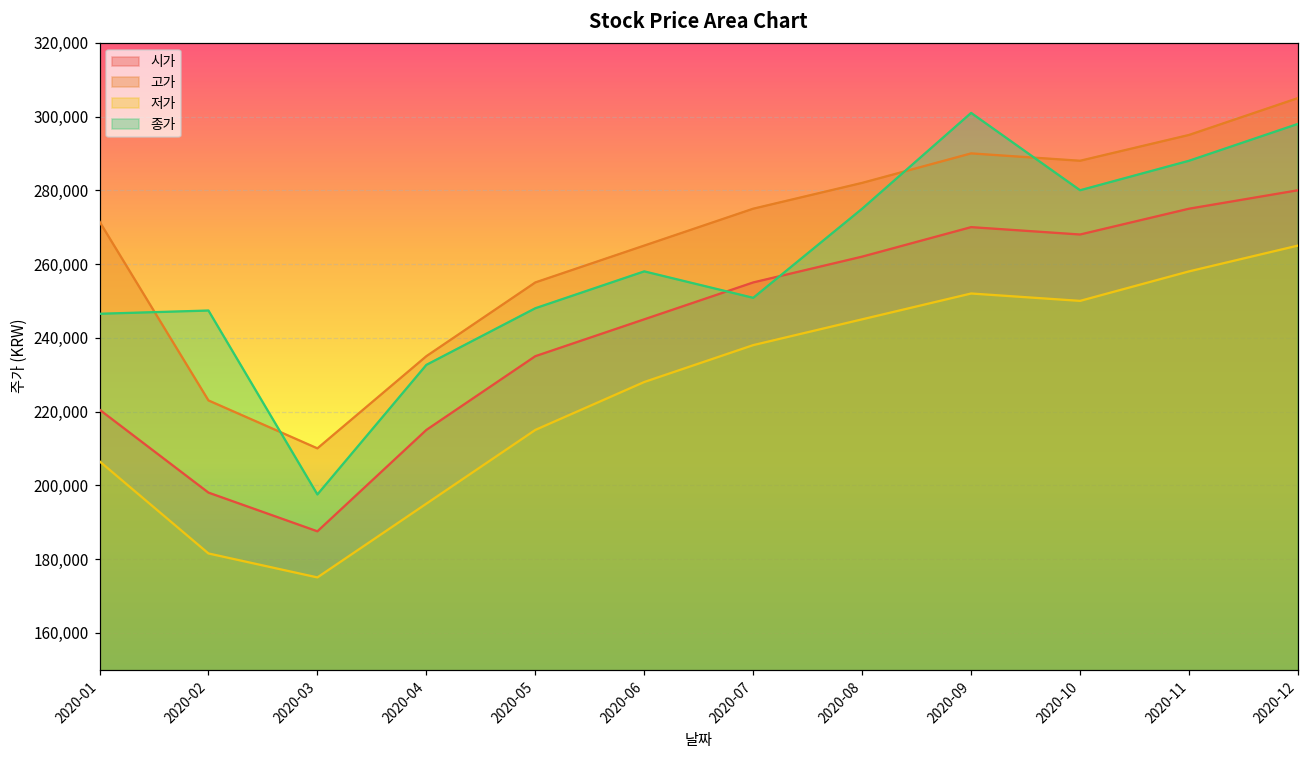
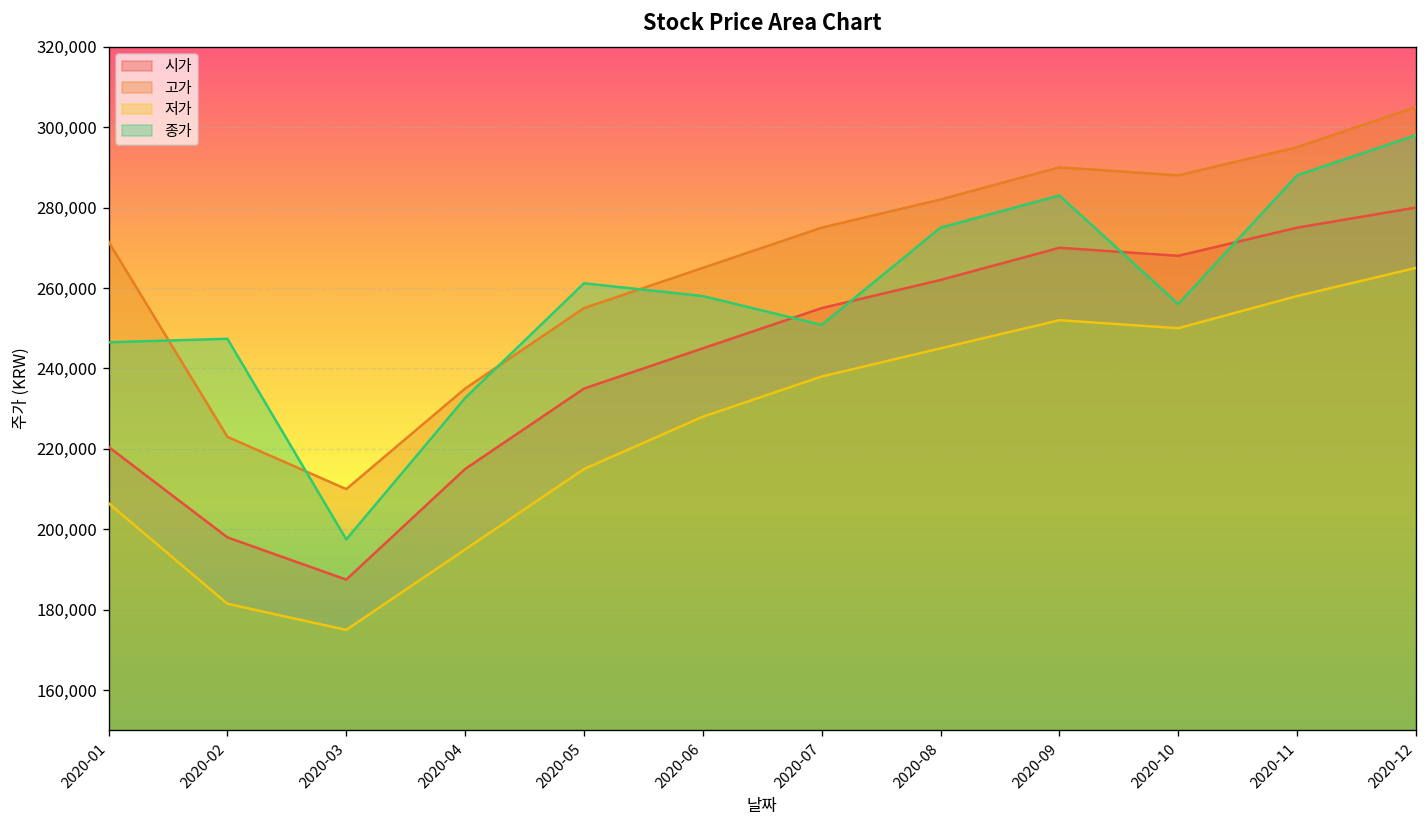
종가, 2020-05: 248,000 -> 261,000
종가, 2020-09: 301,000 -> 283,000
종가, 2020-10: 280,000 -> 256,000
